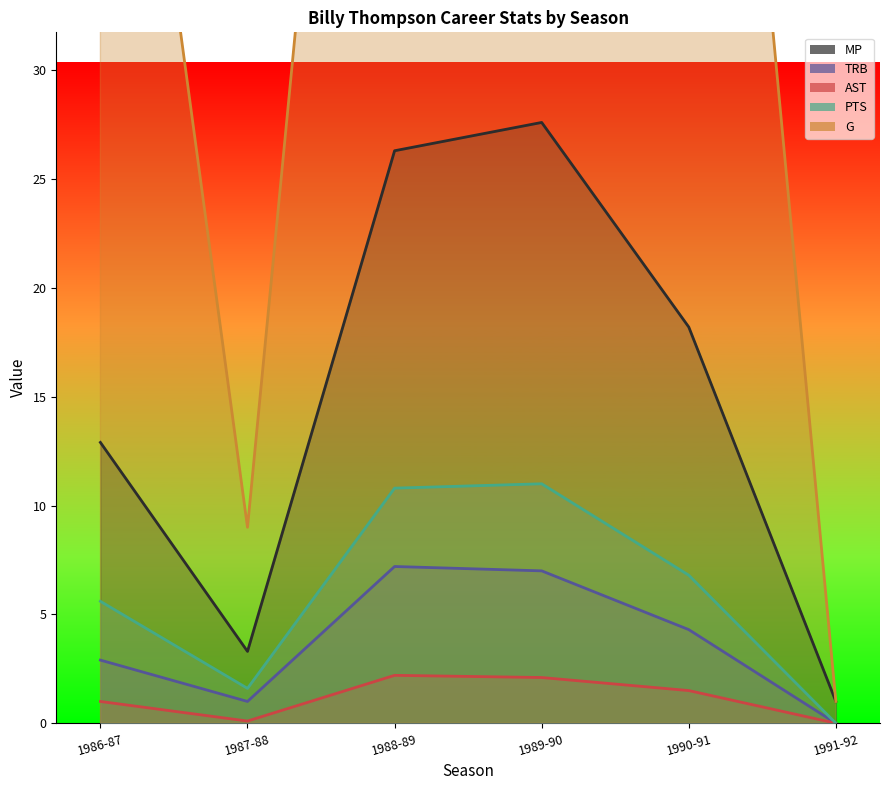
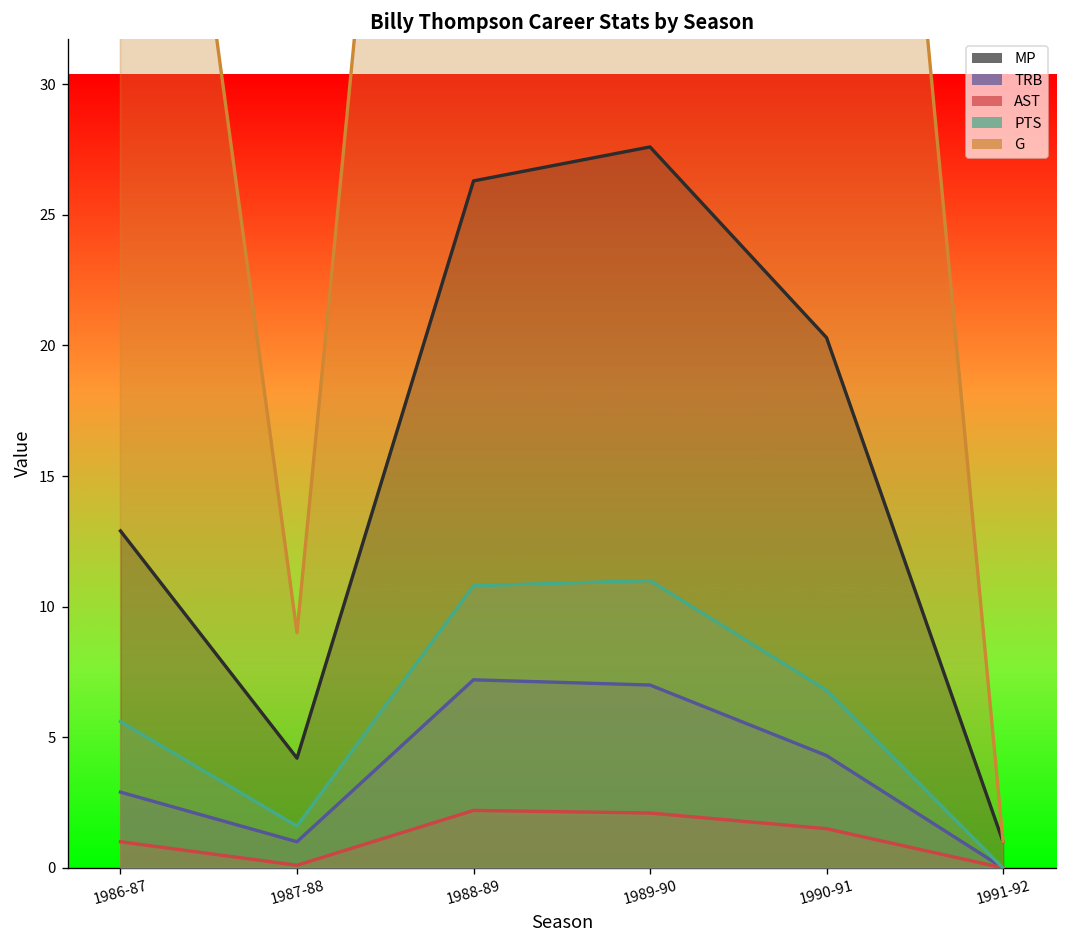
MP, 1987-88: 3.3 -> 4.2
MP, 1990-91: 18.2 -> 20.3
